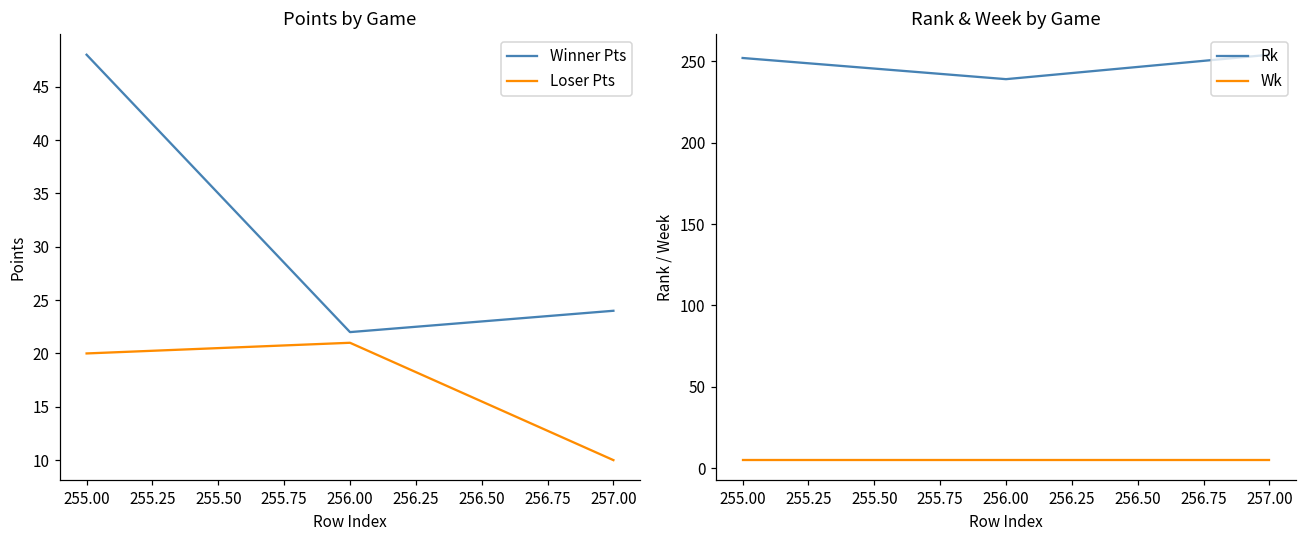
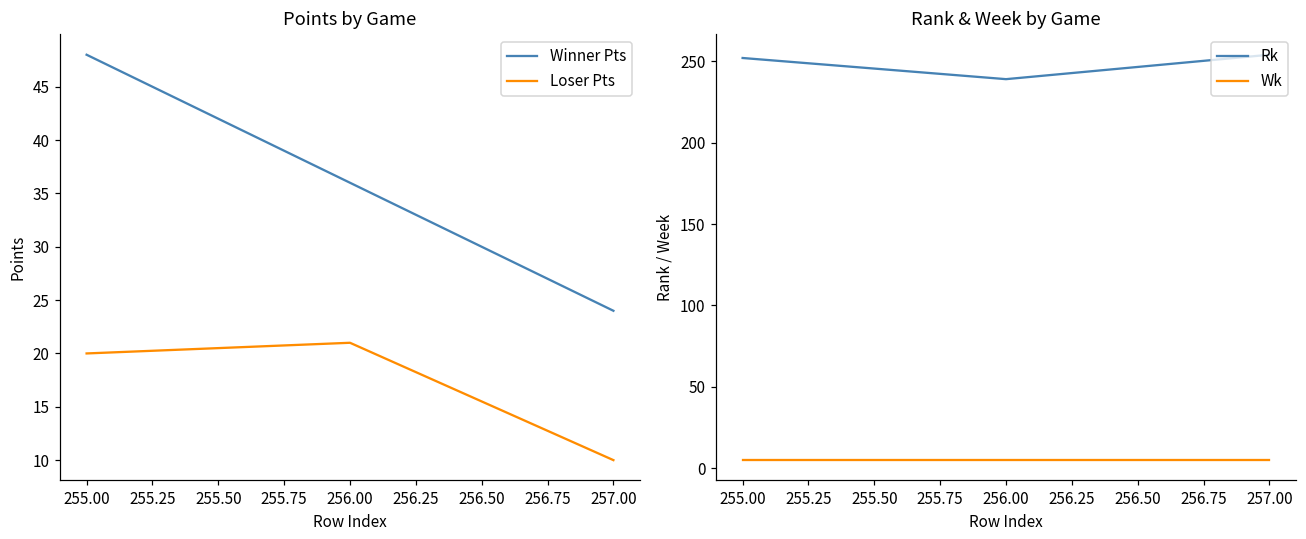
Points by Game, Winner Pts, 256.00: 22 -> 36
